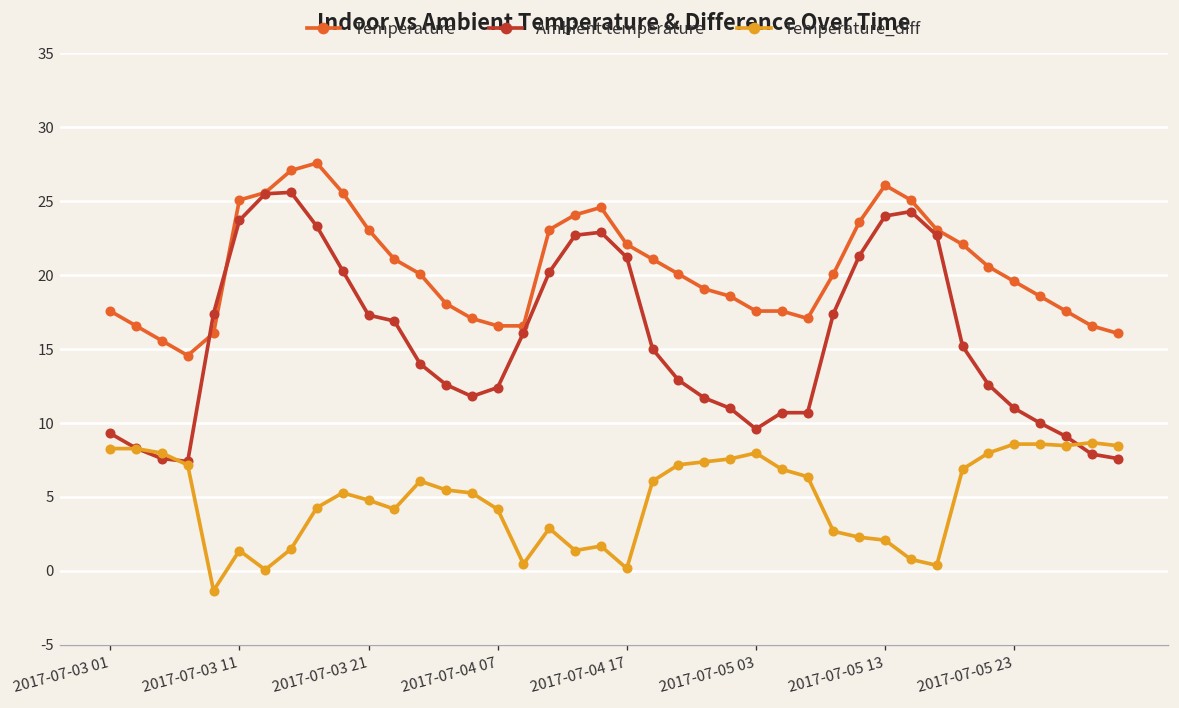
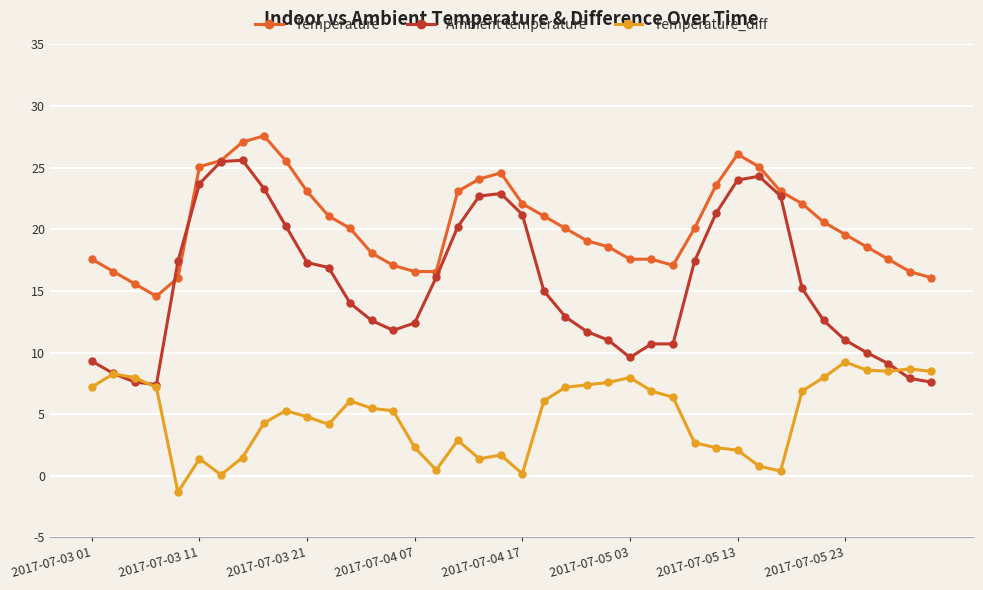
Temperature_diff, 2017-07-03 01: 8.3 -> 7.2
Temperature_diff, 2017-07-04 07: 4.2 -> 2.3
Temperature_diff, 2017-07-05 23: 8.6 -> 9.2
